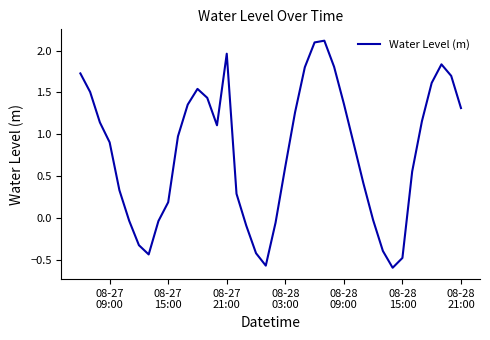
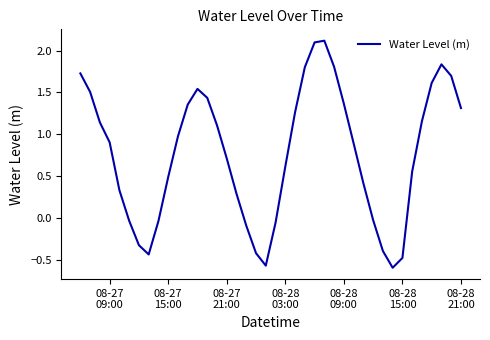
08-27 15:00: 0.2 -> 0.5
08-27 21:00: 2.0 -> 0.7
